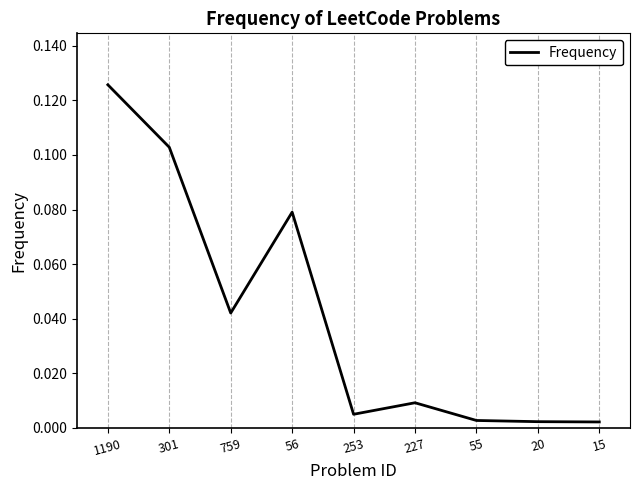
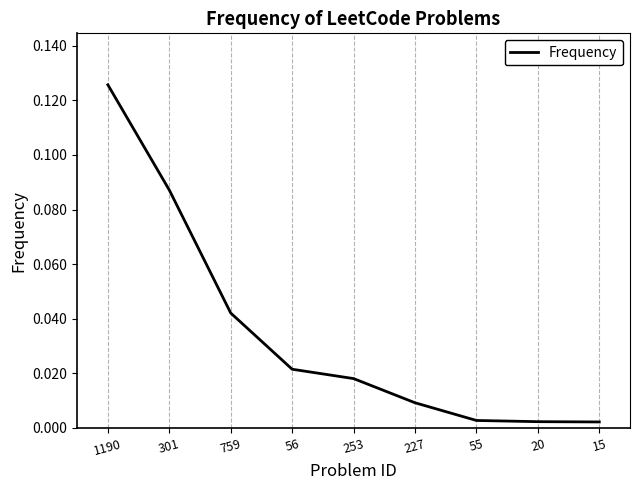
301: 0.103 -> 0.087
56: 0.079 -> 0.022
253: 0.005 -> 0.018
